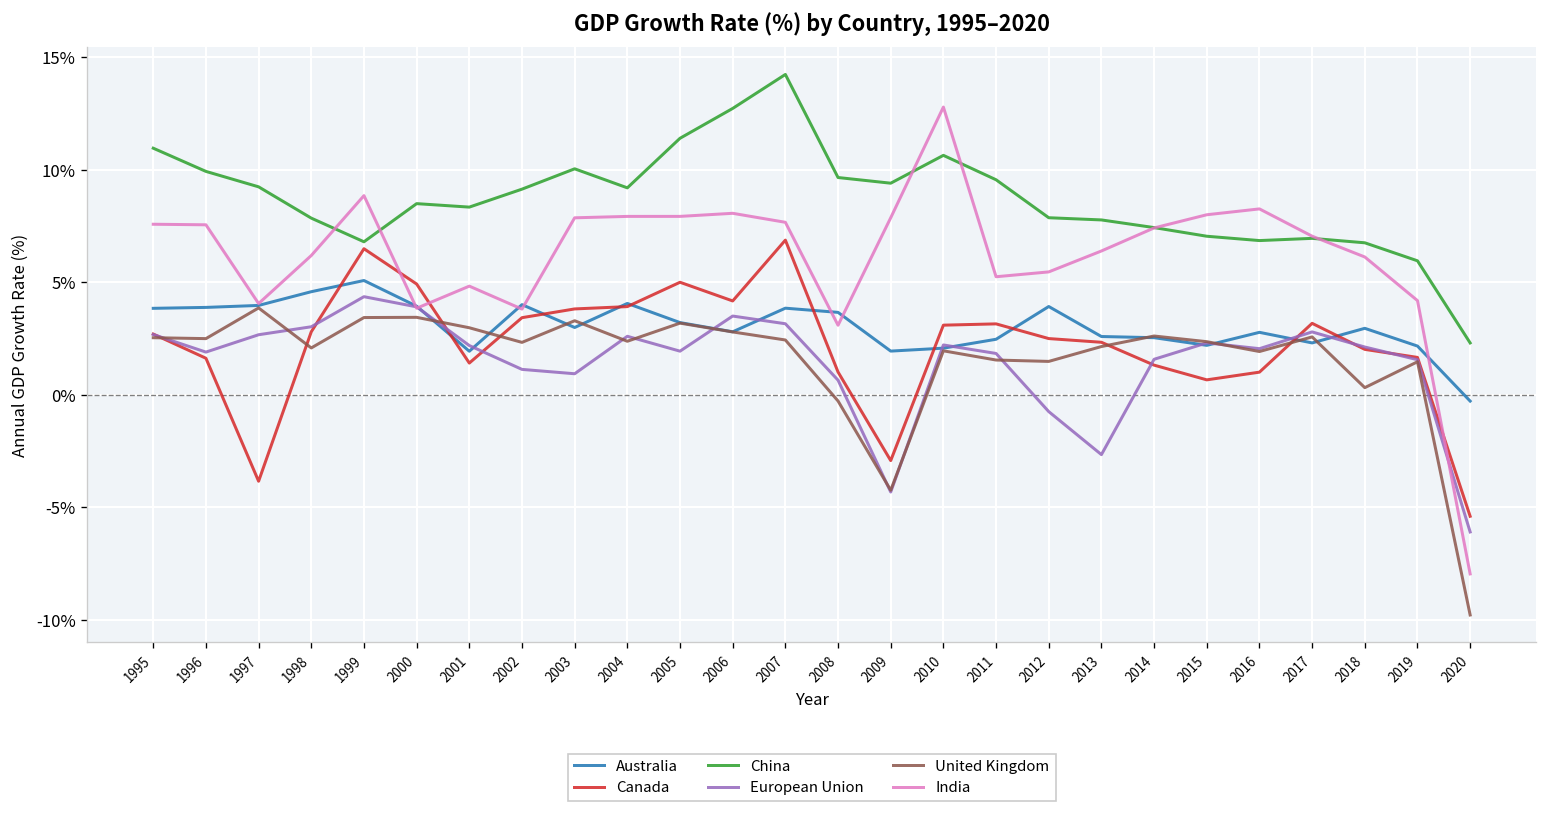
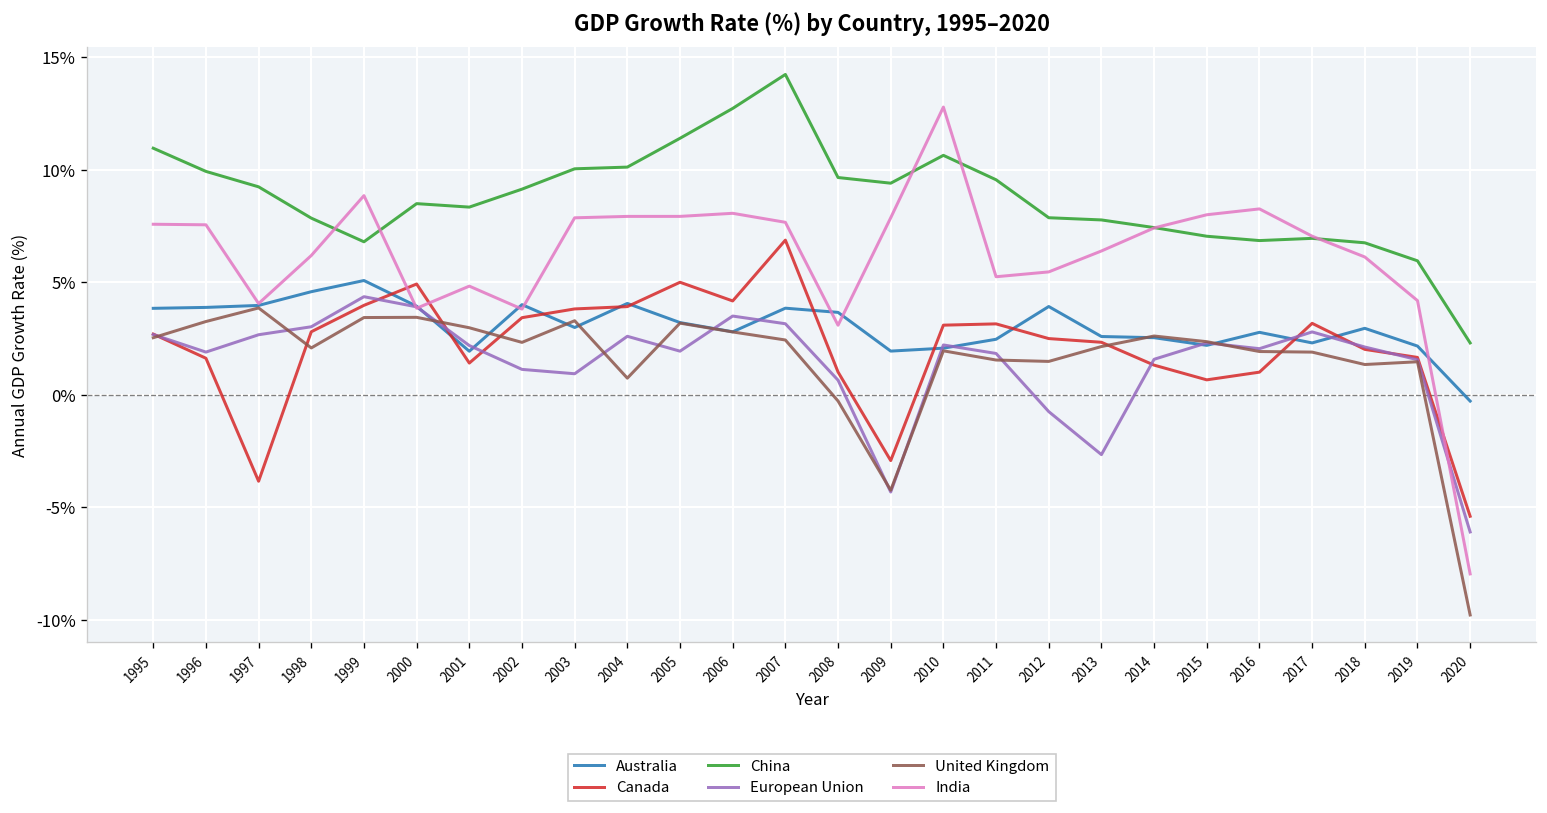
United Kingdom, 1996: 2.5% -> 3.3%
Canada, 1999: 6.5% -> 4.0%
China, 2004: 9.2% -> 10.1%
United Kingdom, 2004: 2.4% -> 0.7%
United Kingdom, 2017: 2.6% -> 1.9%
United Kingdom, 2018: 0.3% -> 1.3%
